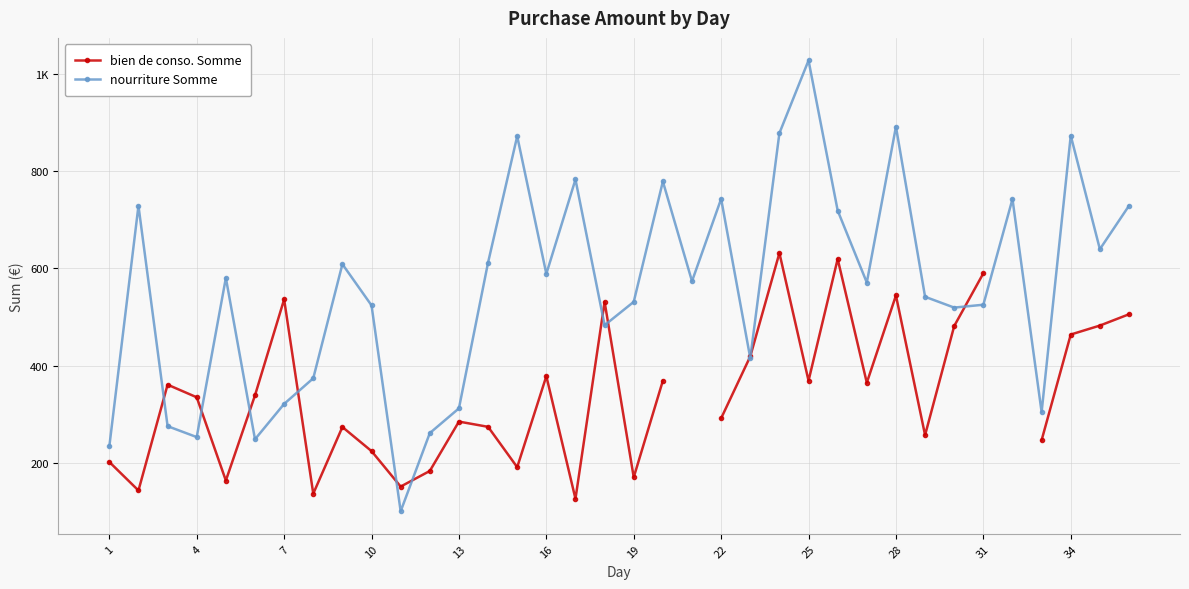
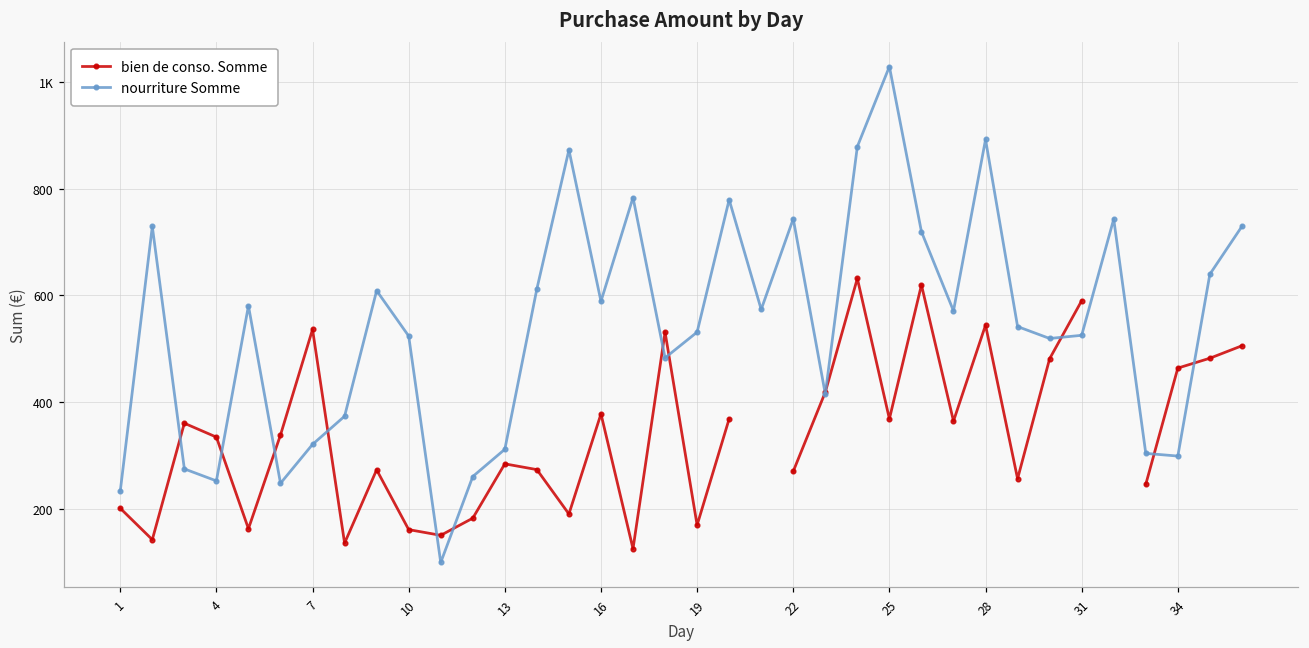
bien de conso. Somme, 10: 220 -> 160
bien de conso. Somme, 22: 290 -> 270
nourriture Somme, 34: 870 -> 300
